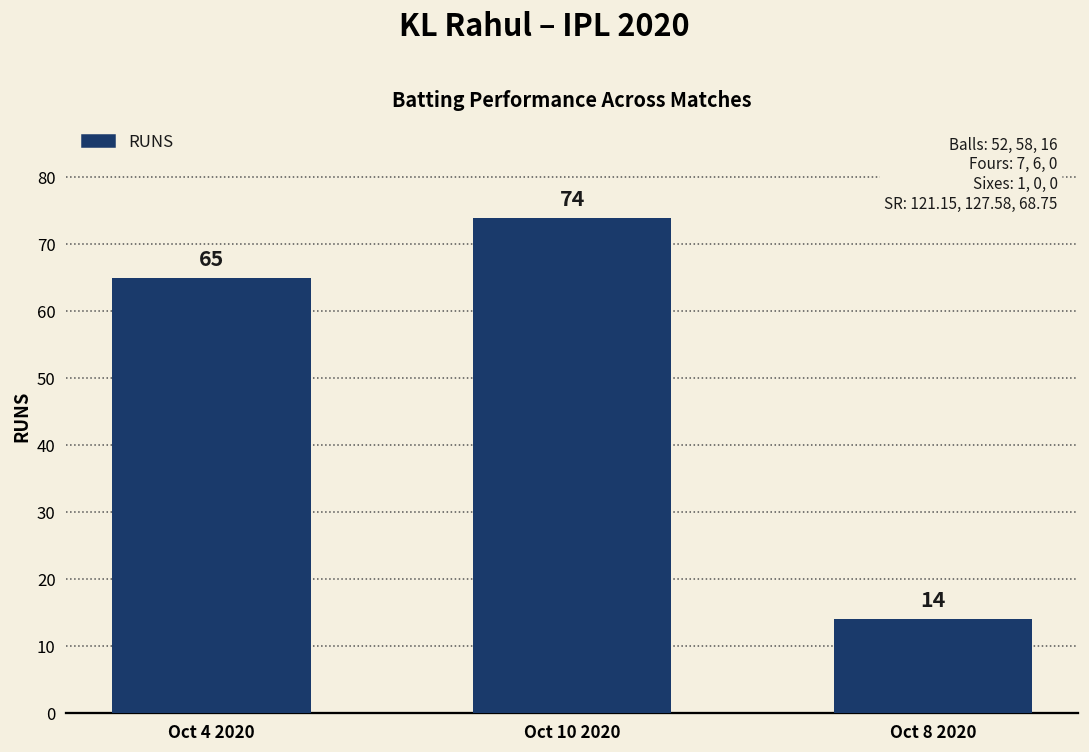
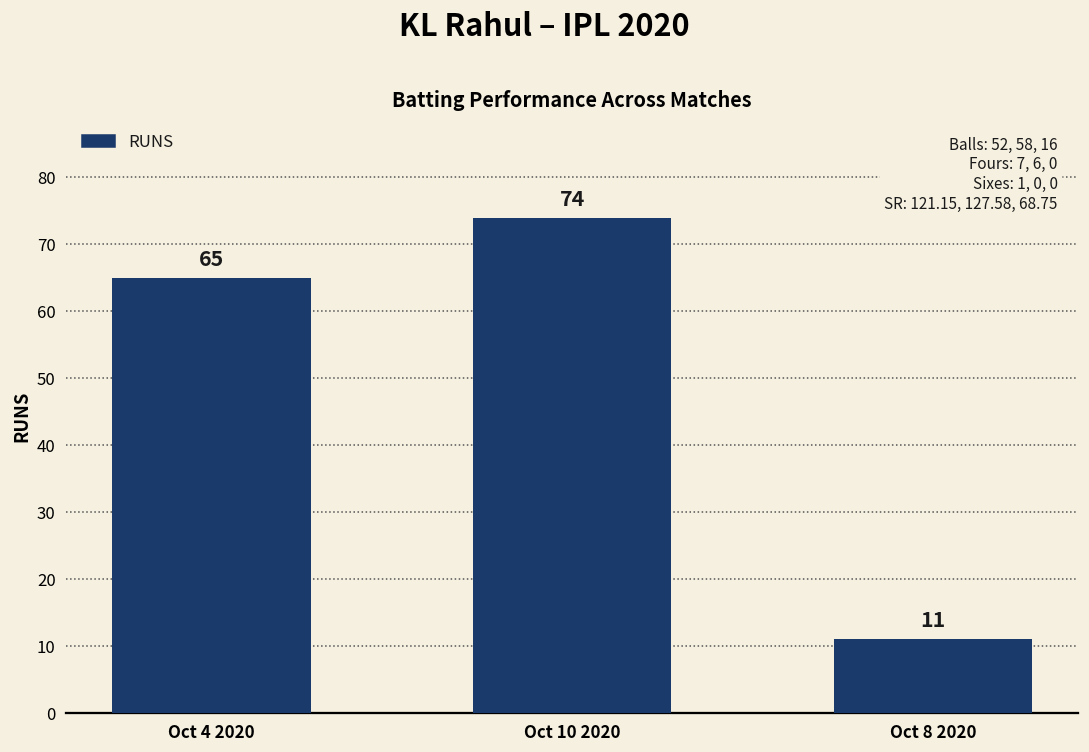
Oct 8 2020: 14 -> 11
